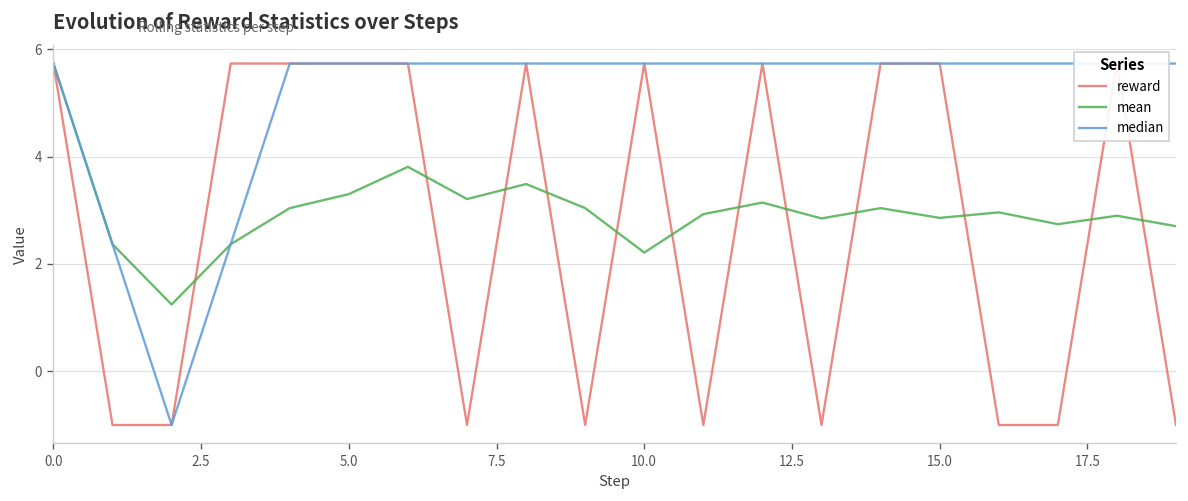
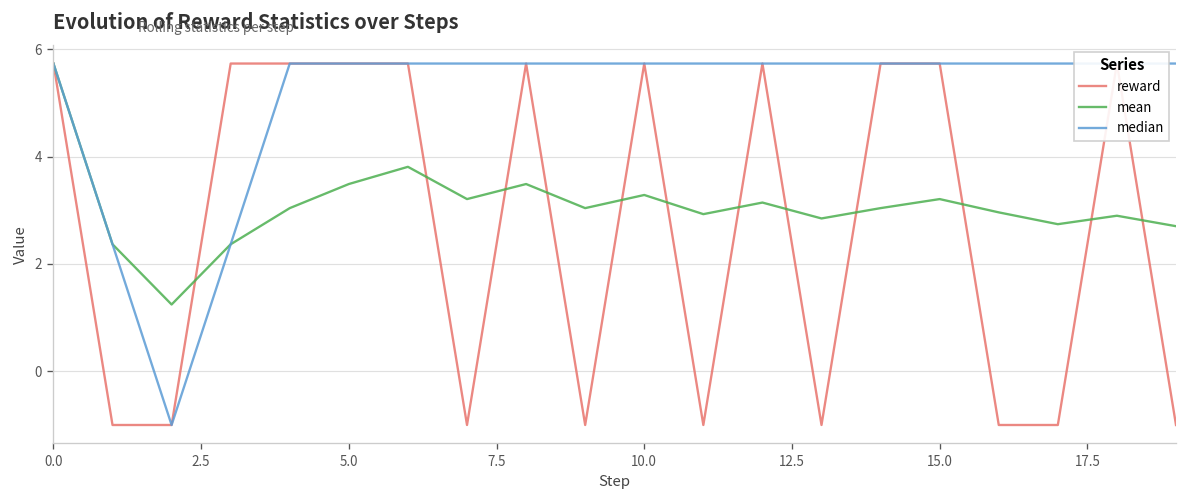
mean, 5.0: 3.3 -> 3.5
mean, 10.0: 2.2 -> 3.3
mean, 15.0: 2.9 -> 3.2
